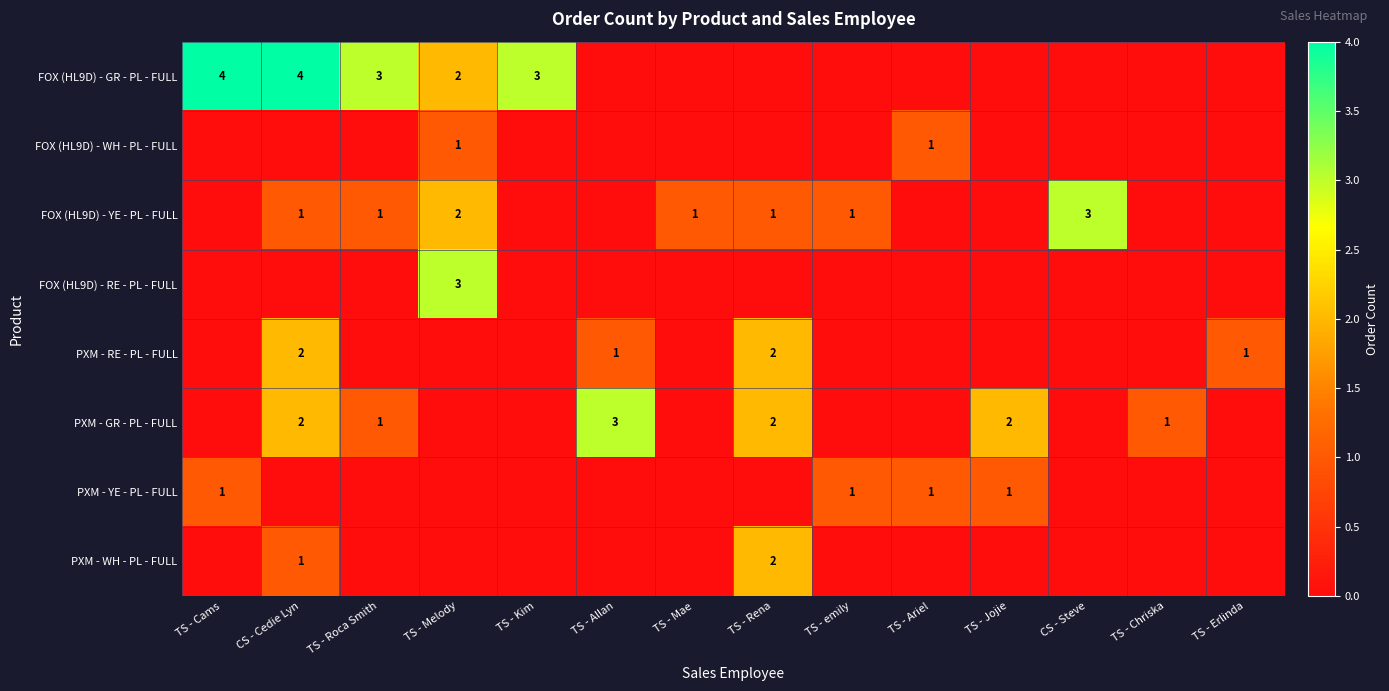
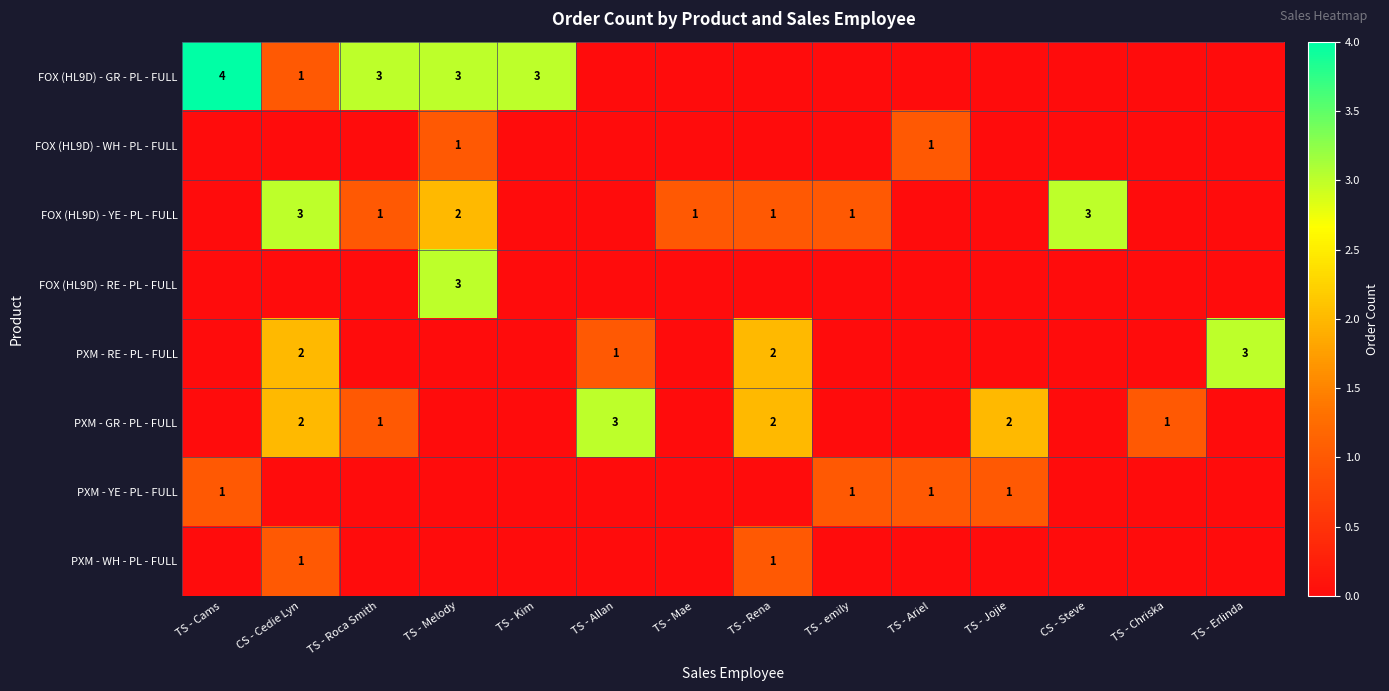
FOX (HL9D) - GR - PL - FULL, CS - Cedie Lyn: 4 -> 1
FOX (HL9D) - GR - PL - FULL, TS - Melody: 2 -> 3
FOX (HL9D) - YE - PL - FULL, CS - Cedie Lyn: 1 -> 3
PXM - RE - PL - FULL, TS - Erlinda: 1 -> 3
PXM - WH - PL - FULL, TS - Rena: 2 -> 1
